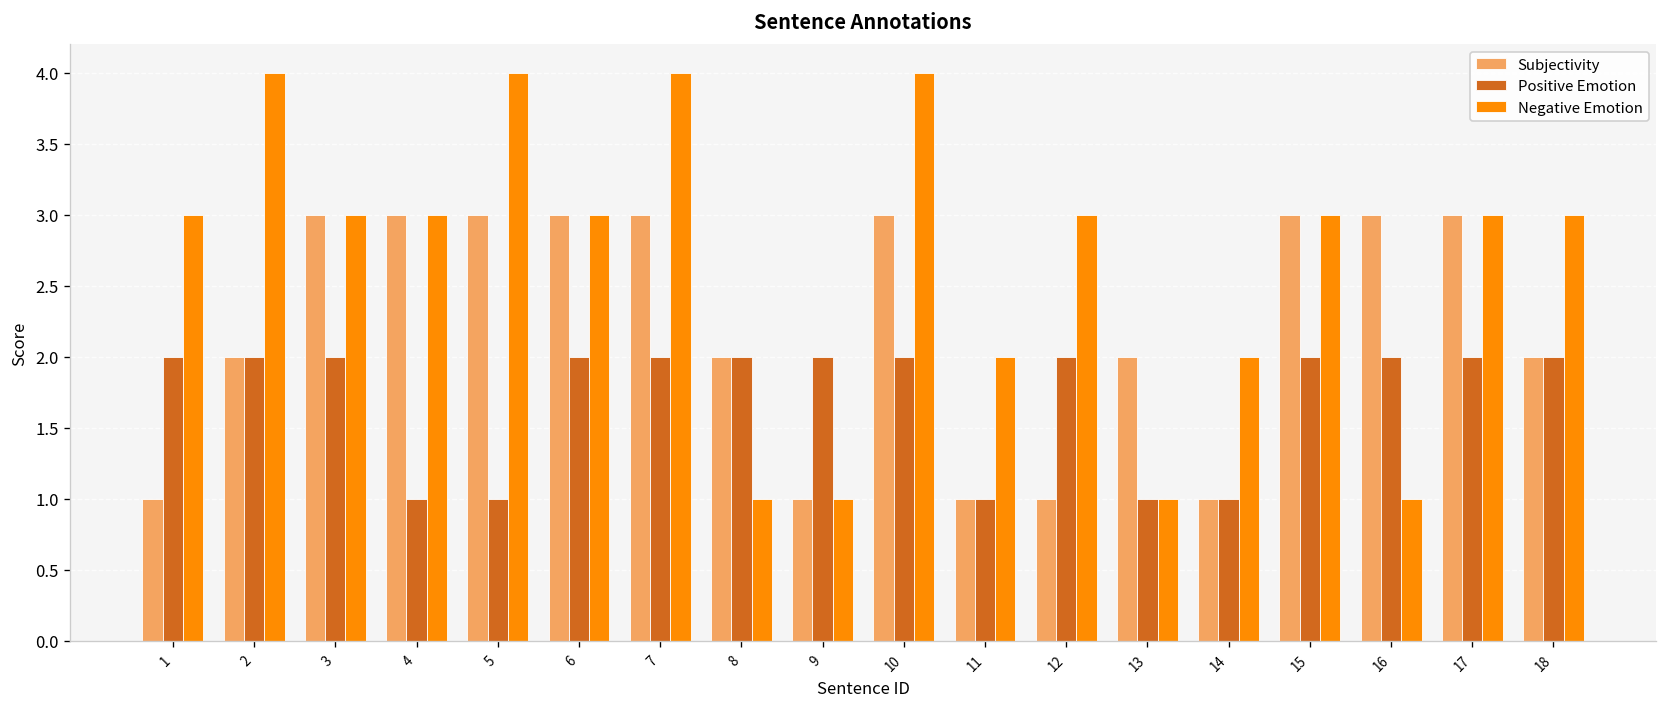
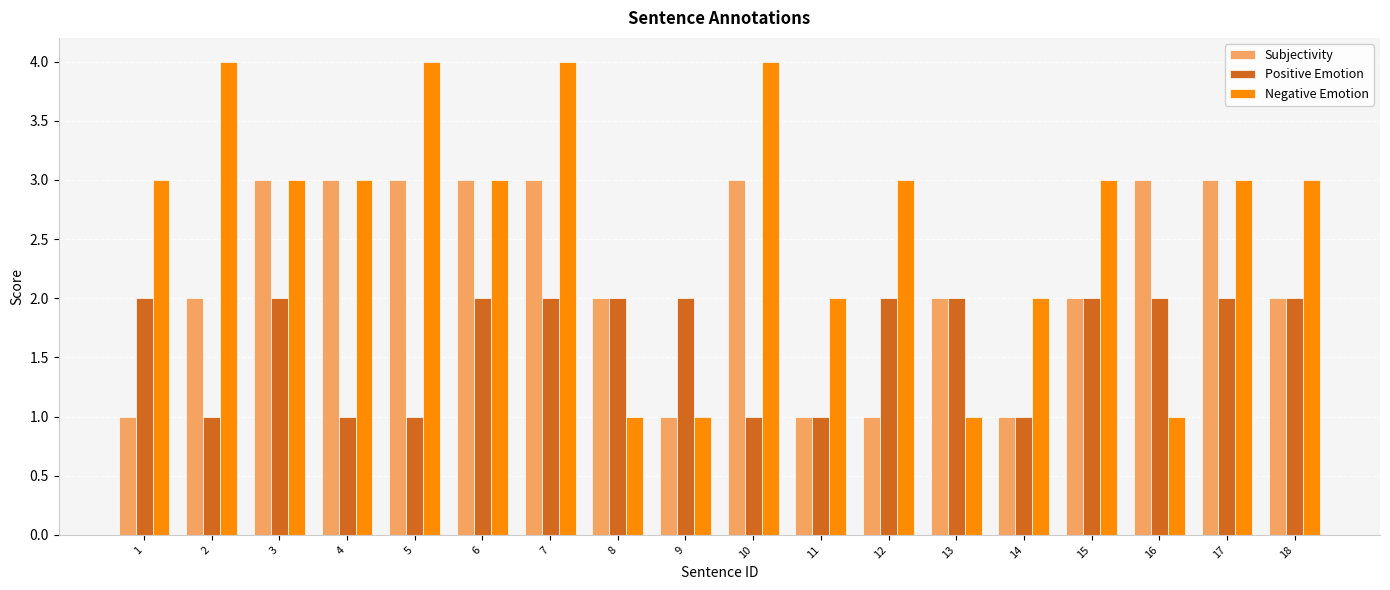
Positive Emotion, 2: 2 -> 1
Positive Emotion, 10: 2 -> 1
Positive Emotion, 13: 1 -> 2
Subjectivity, 15: 3 -> 2
